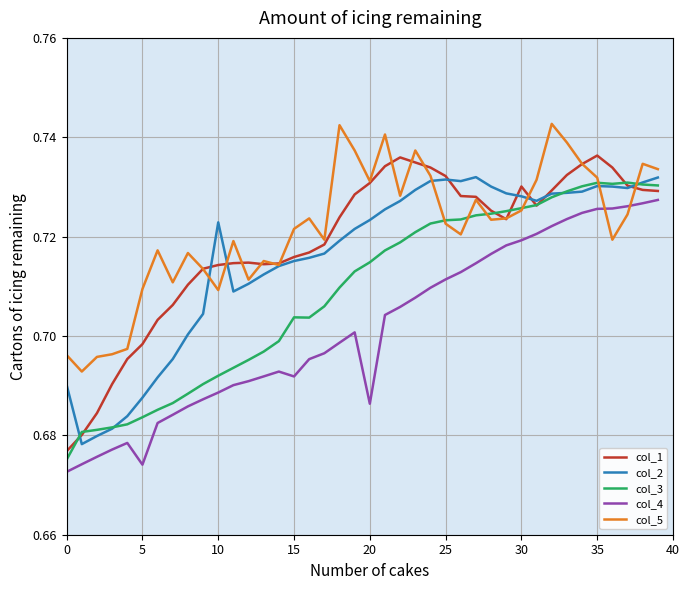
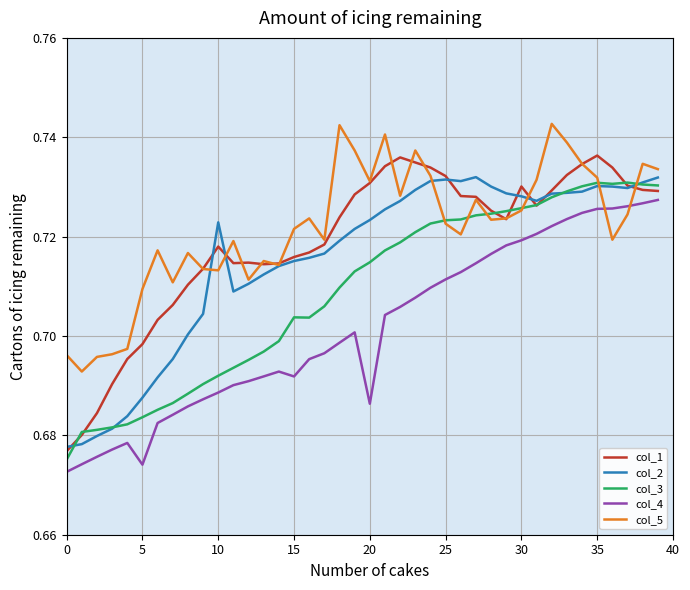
col_2, 0: 0.690 -> 0.678
col_1, 10: 0.714 -> 0.718
col_5, 10: 0.709 -> 0.713
